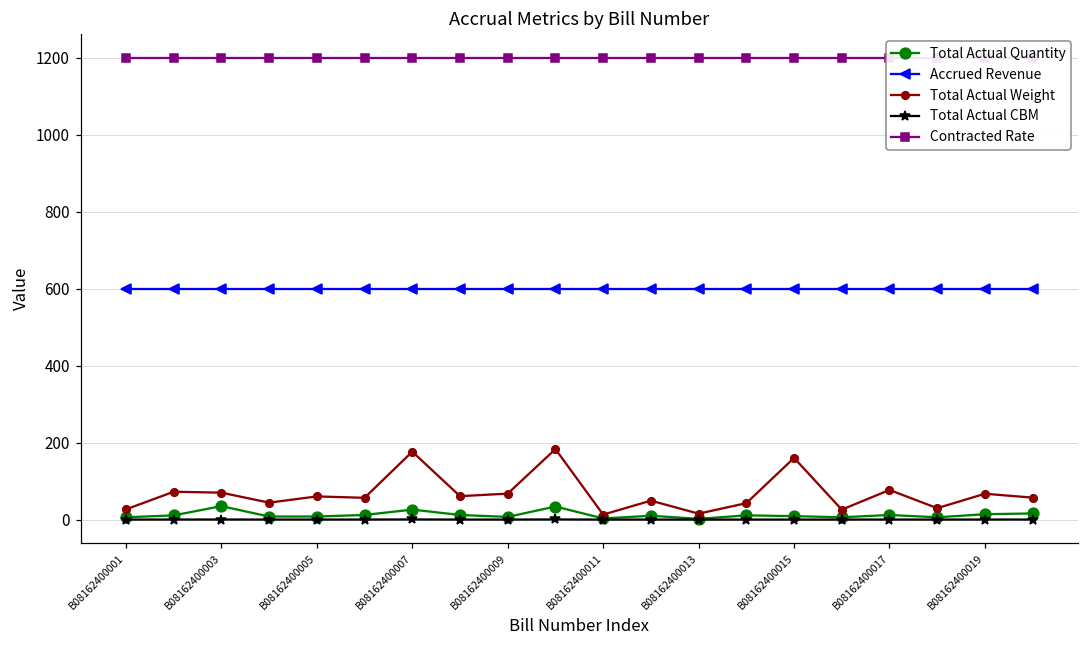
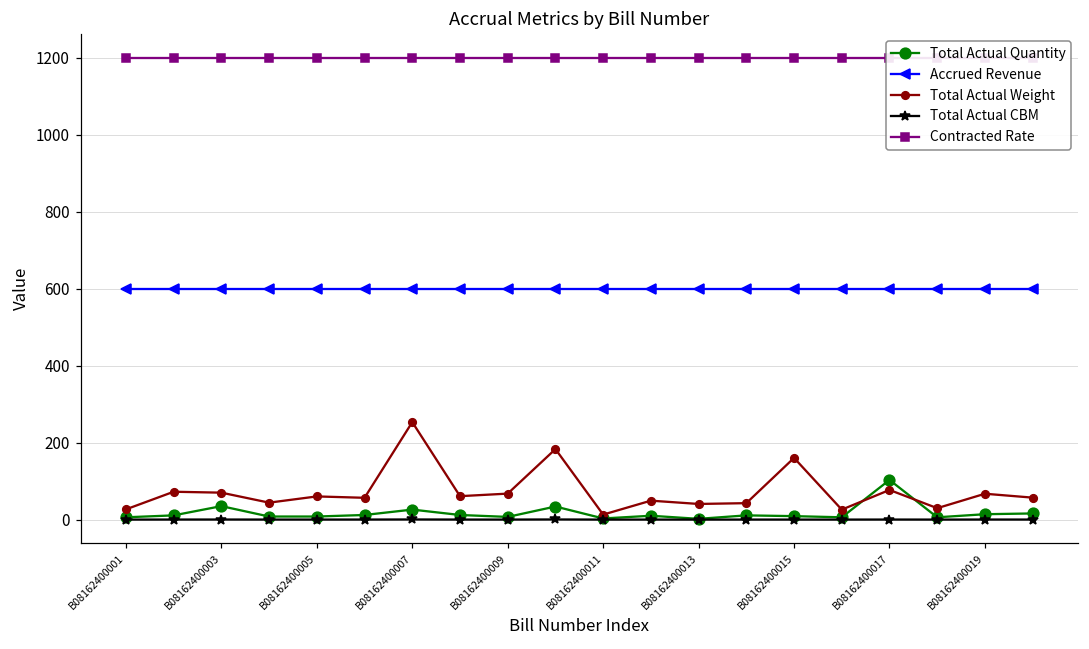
Total Actual Weight, B08162400007: 180 -> 250
Total Actual Weight, B08162400013: 20 -> 40
Total Actual Quantity, B08162400017: 10 -> 100
